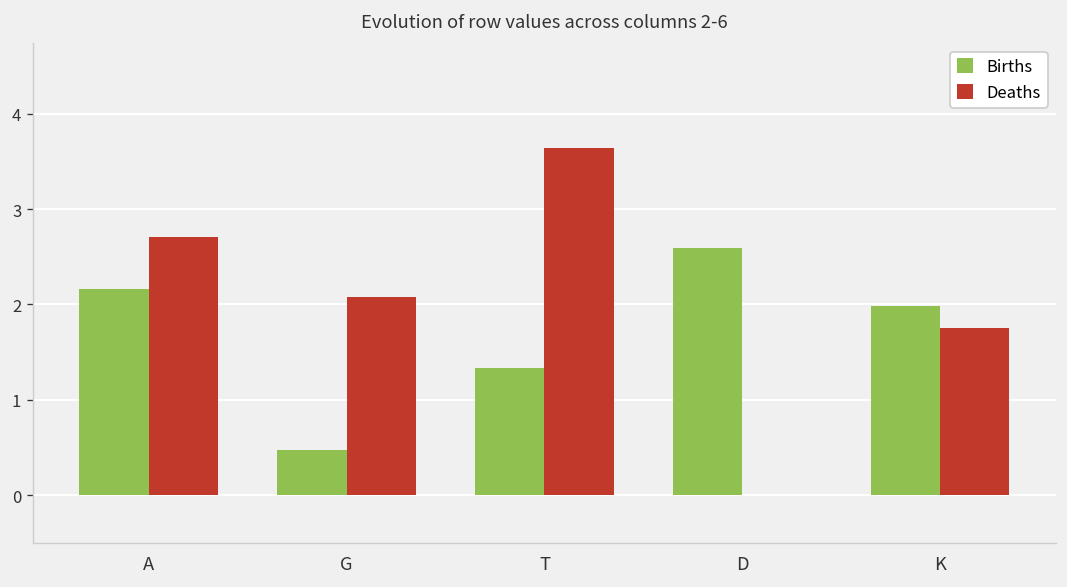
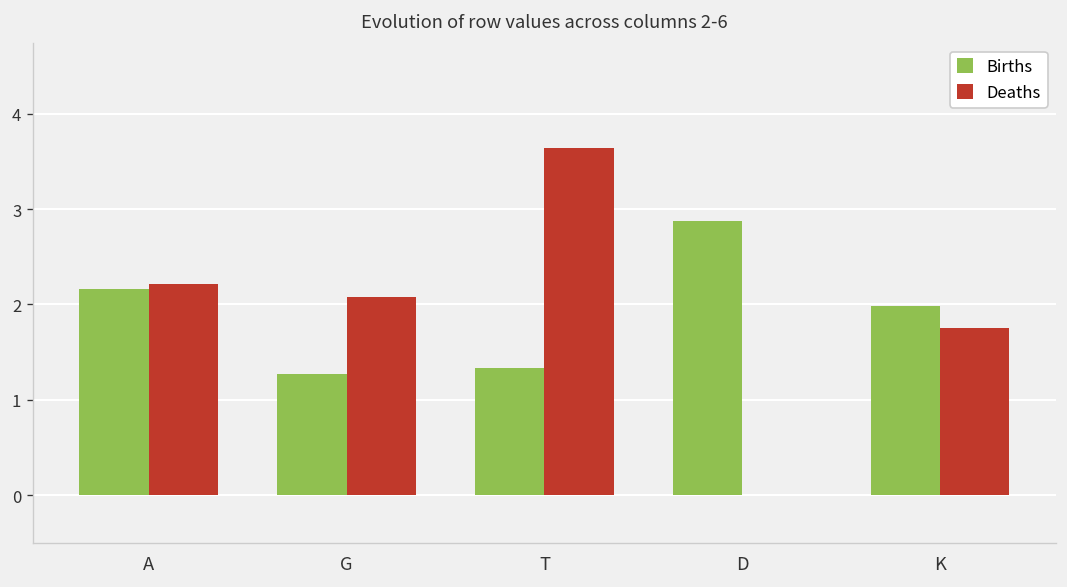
Deaths, A: 2.7 -> 2.2
Births, G: 0.5 -> 1.3
Births, D: 2.6 -> 2.9
